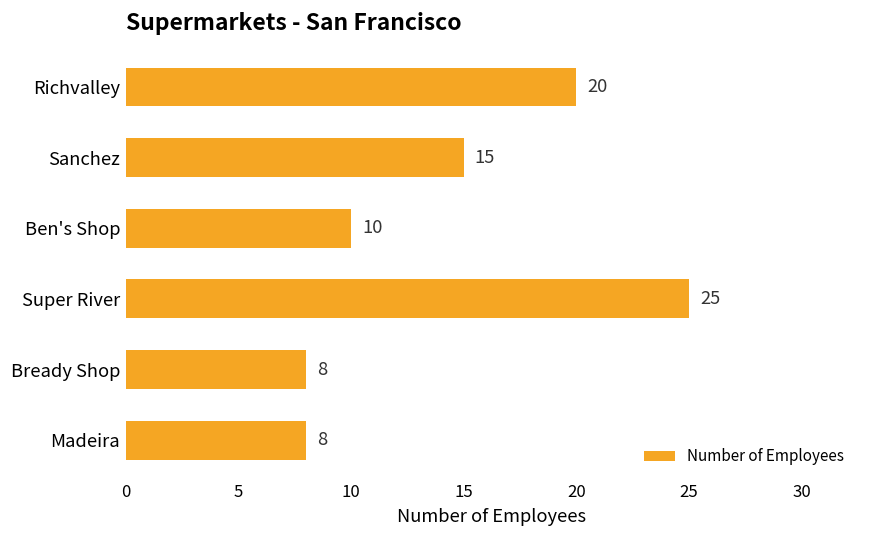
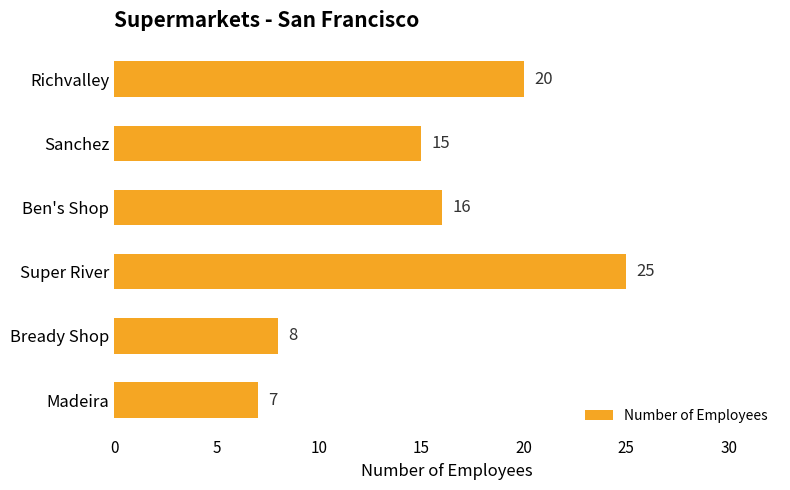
Ben's Shop: 10 -> 16
Madeira: 8 -> 7
